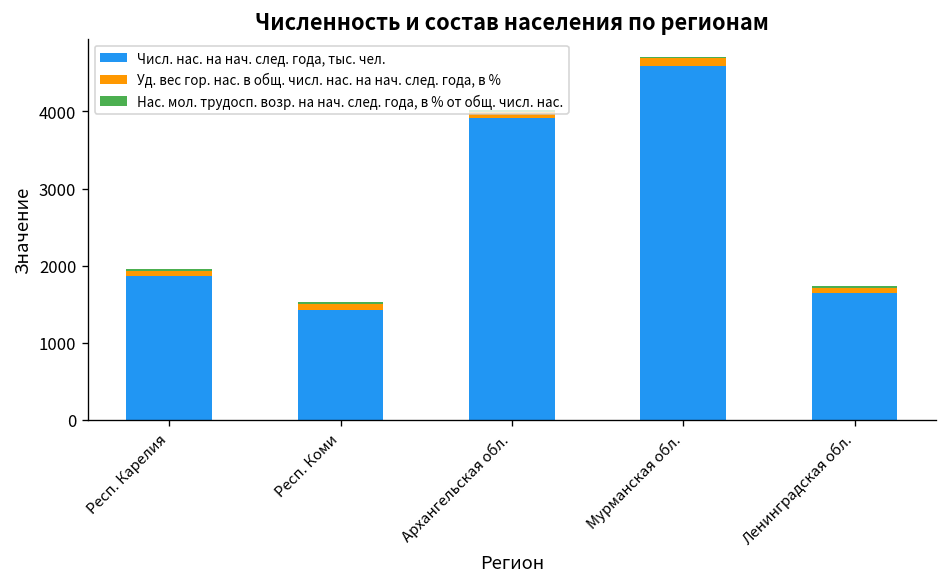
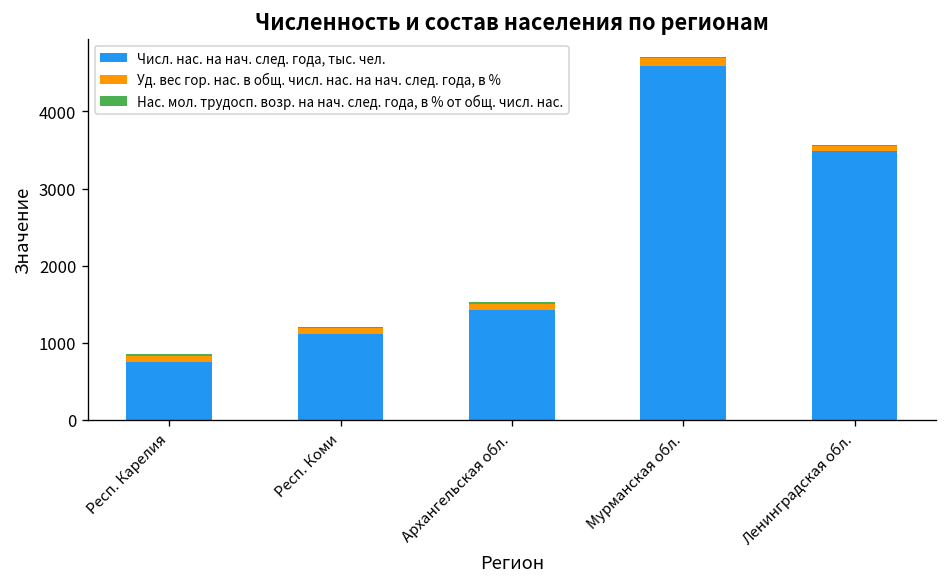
Числ. нас. на нач. след. года, тыс. чел., Респ. Карелия: 1900 -> 800
Числ. нас. на нач. след. года, тыс. чел., Респ. Коми: 1400 -> 1100
Числ. нас. на нач. след. года, тыс. чел., Архангельская обл.: 3900 -> 1400
Числ. нас. на нач. след. года, тыс. чел., Ленинградская обл.: 1600 -> 3500
